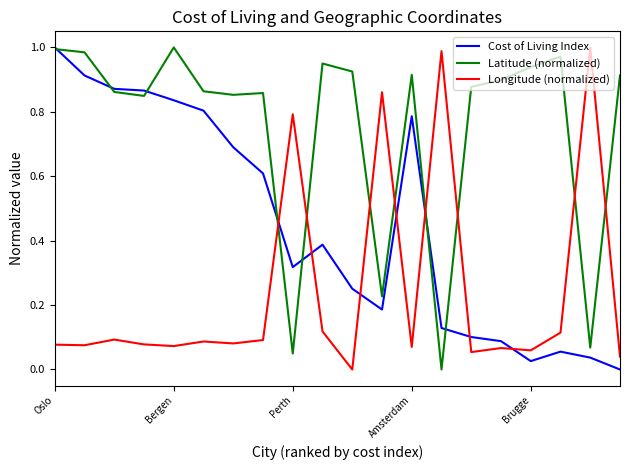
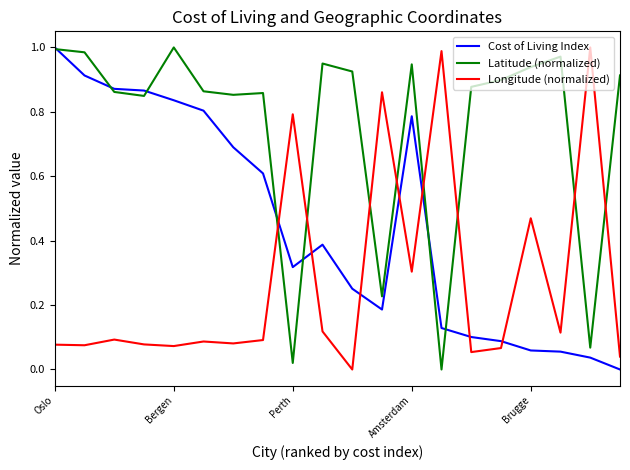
Latitude (normalized), Perth: 0.05 -> 0.02
Latitude (normalized), Amsterdam: 0.91 -> 0.95
Longitude (normalized), Amsterdam: 0.07 -> 0.30
Cost of Living Index, Brugge: 0.03 -> 0.06
Longitude (normalized), Brugge: 0.06 -> 0.47
